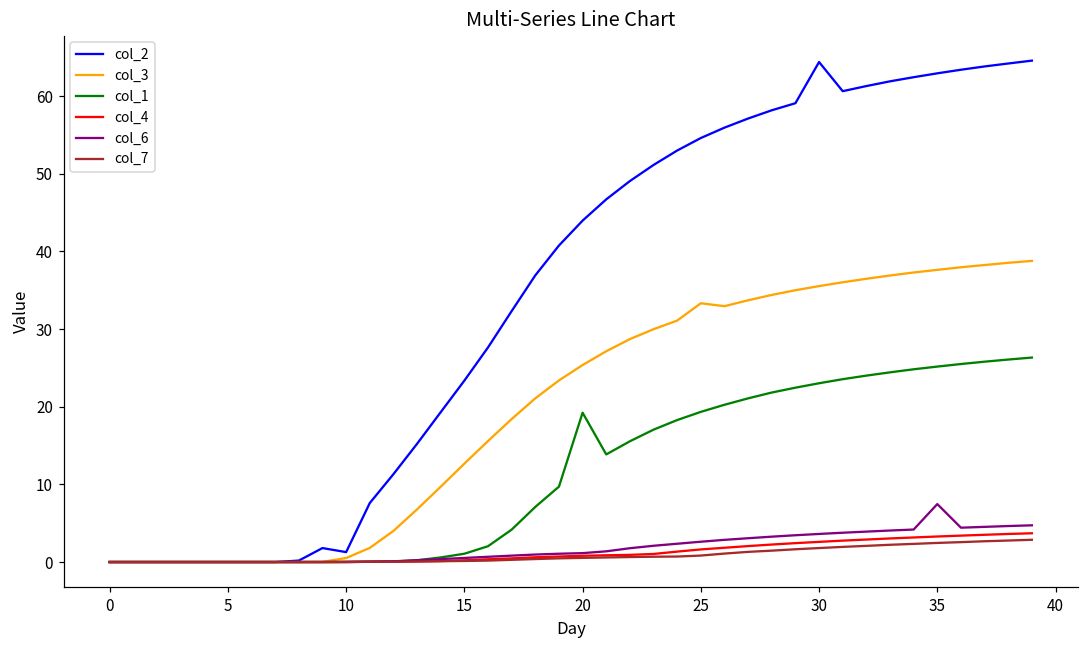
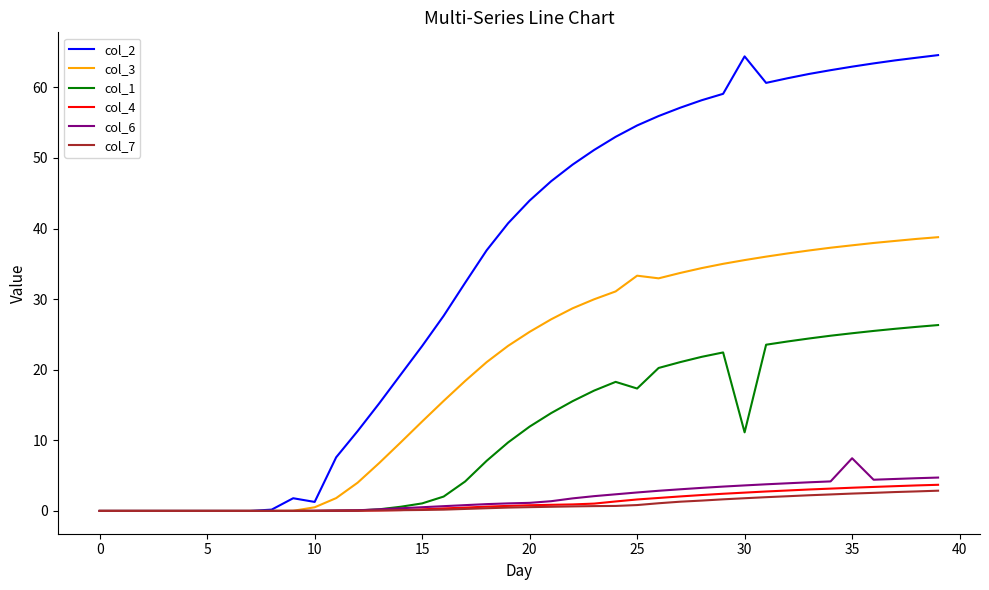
col_1, 20: 19 -> 12
col_1, 25: 19 -> 17
col_1, 30: 23 -> 11
